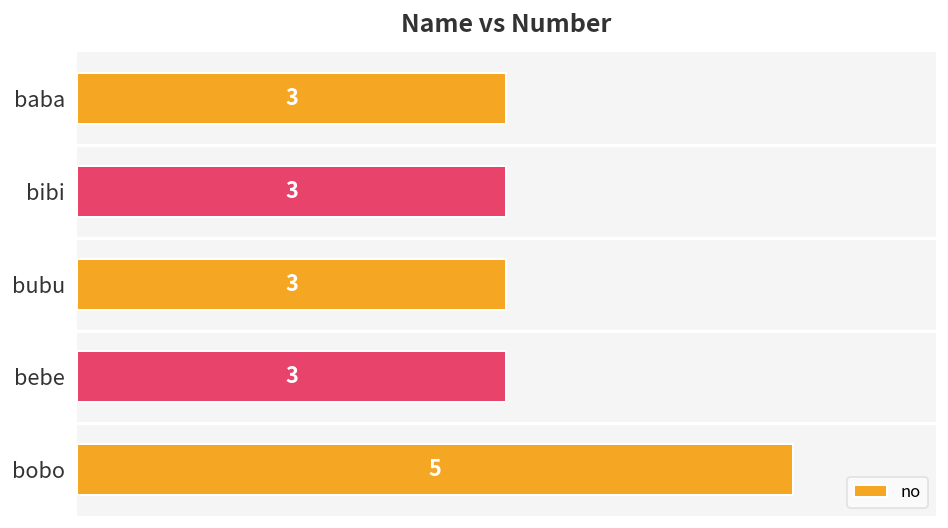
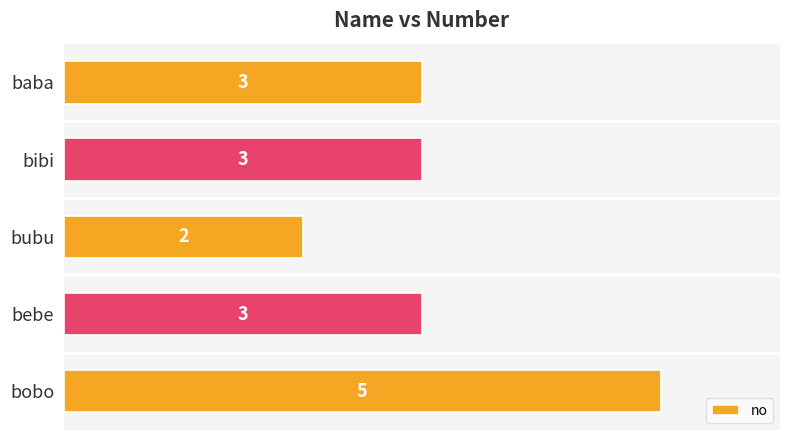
bubu: 3 -> 2
